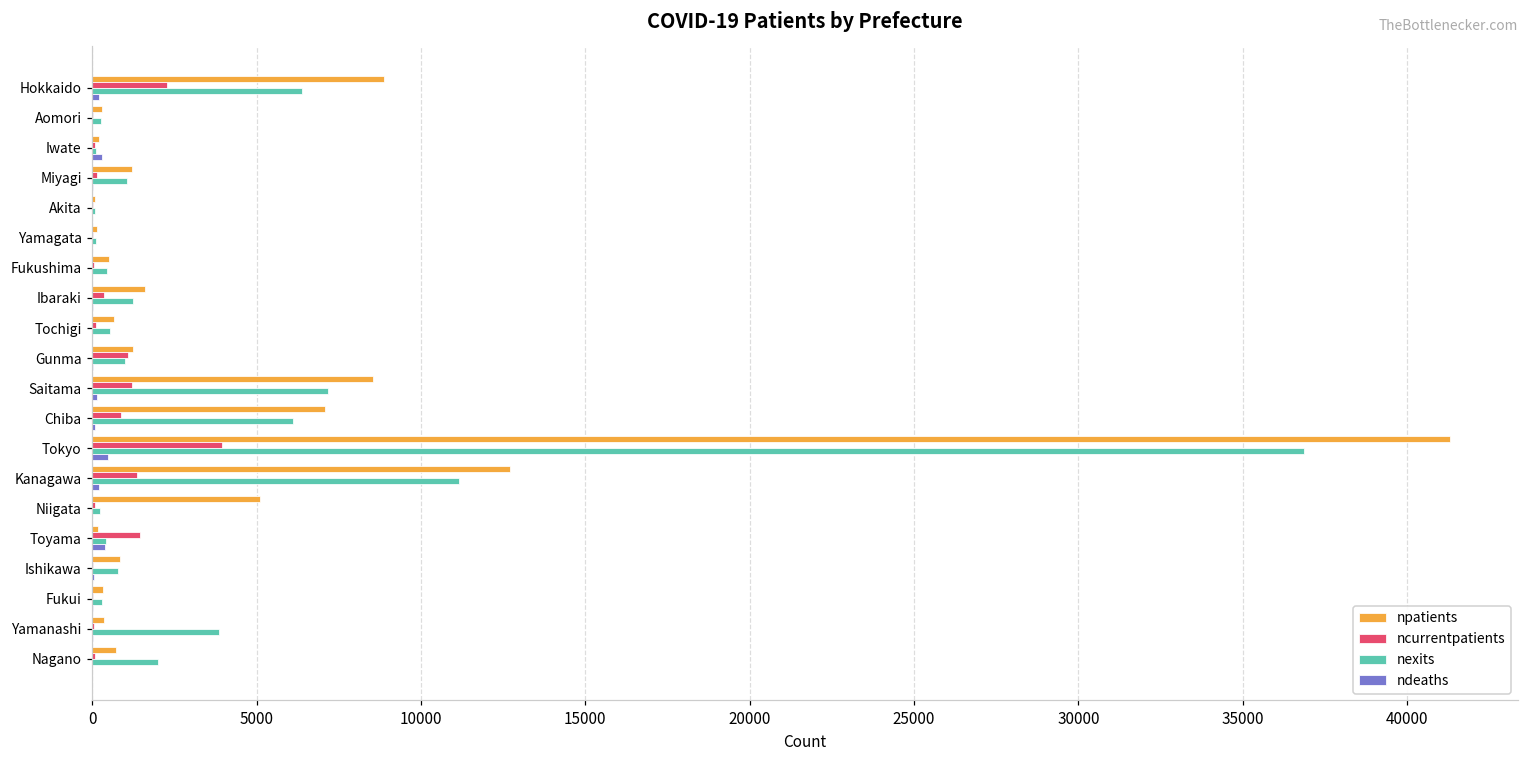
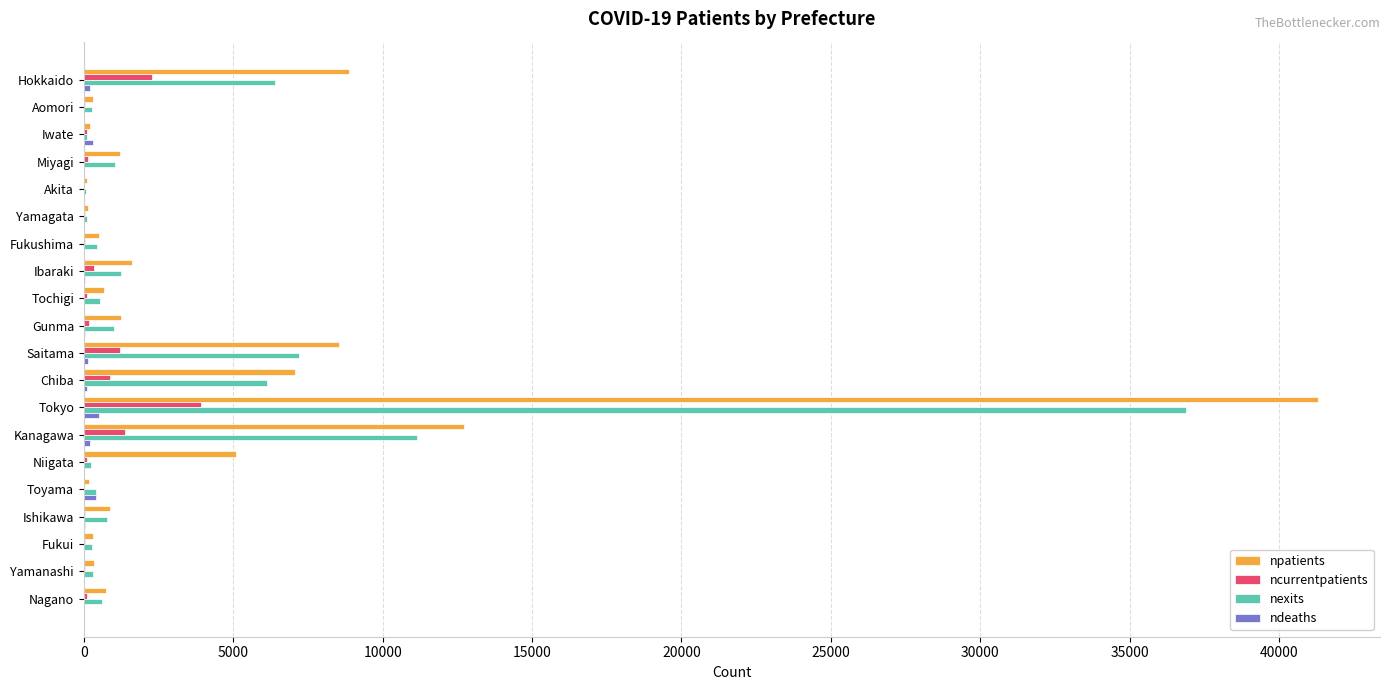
ncurrentpatients, Gunma: 1100 -> 200
ncurrentpatients, Toyama: 1500 -> 0
nexits, Yamanashi: 3900 -> 300
nexits, Nagano: 2000 -> 600
